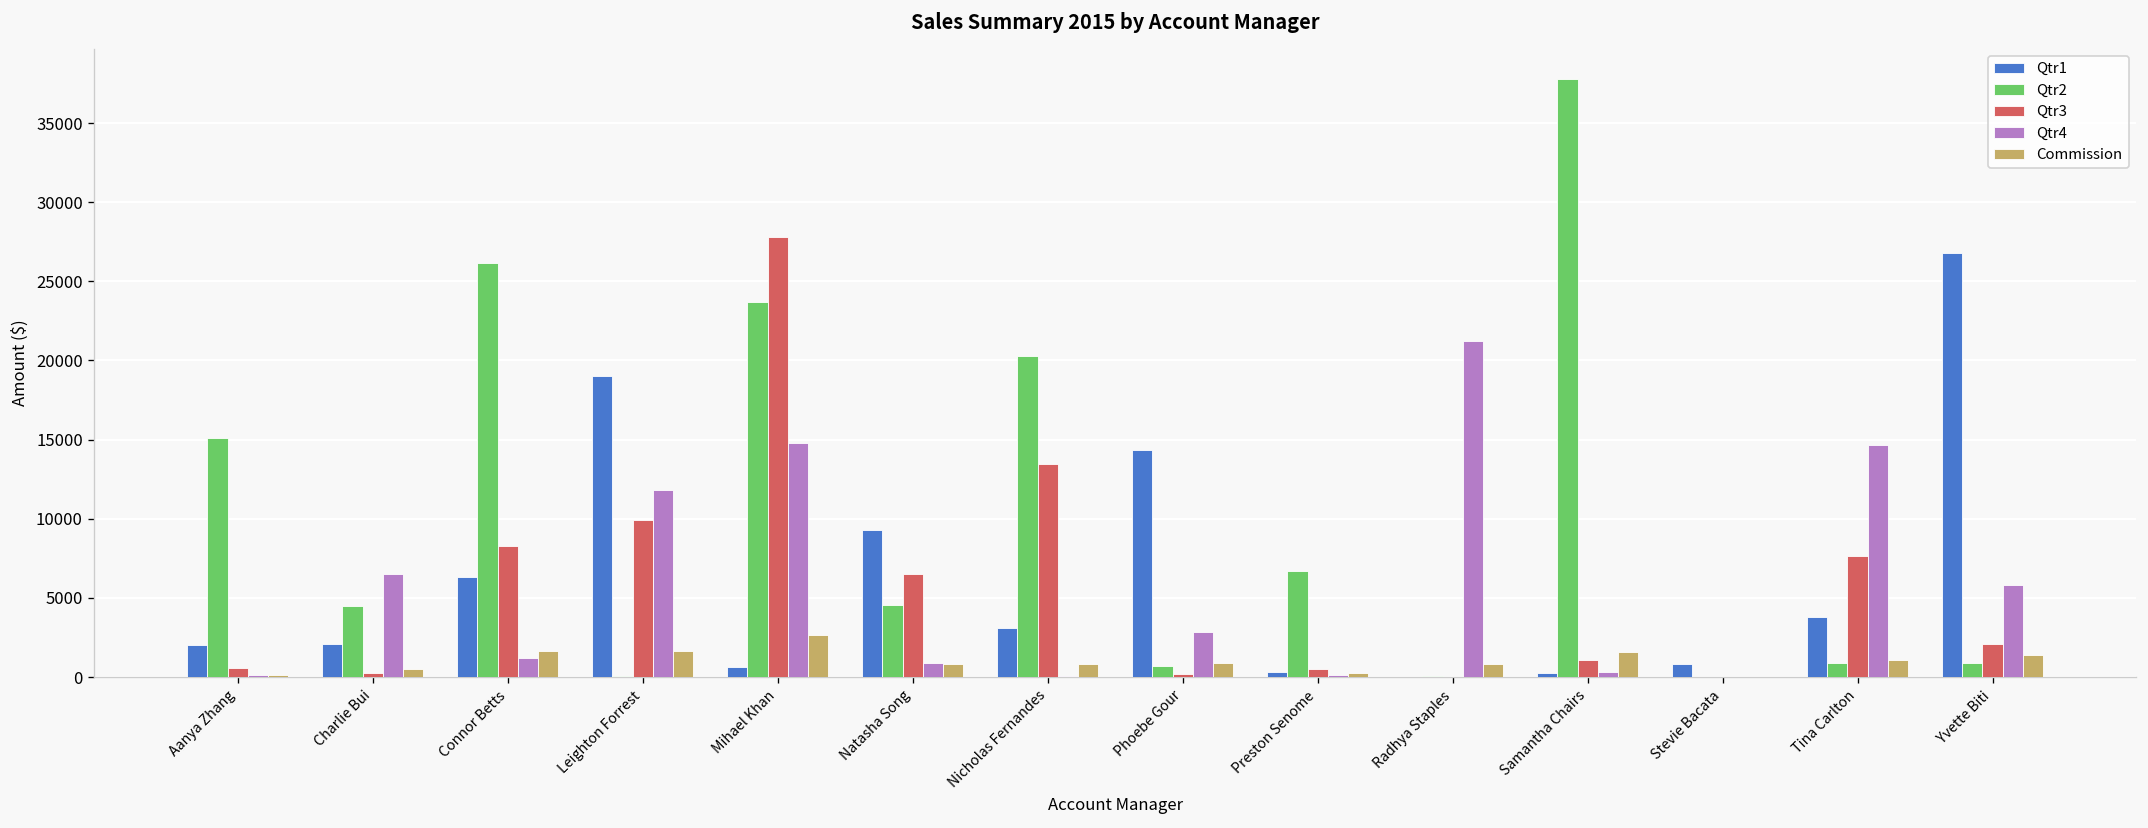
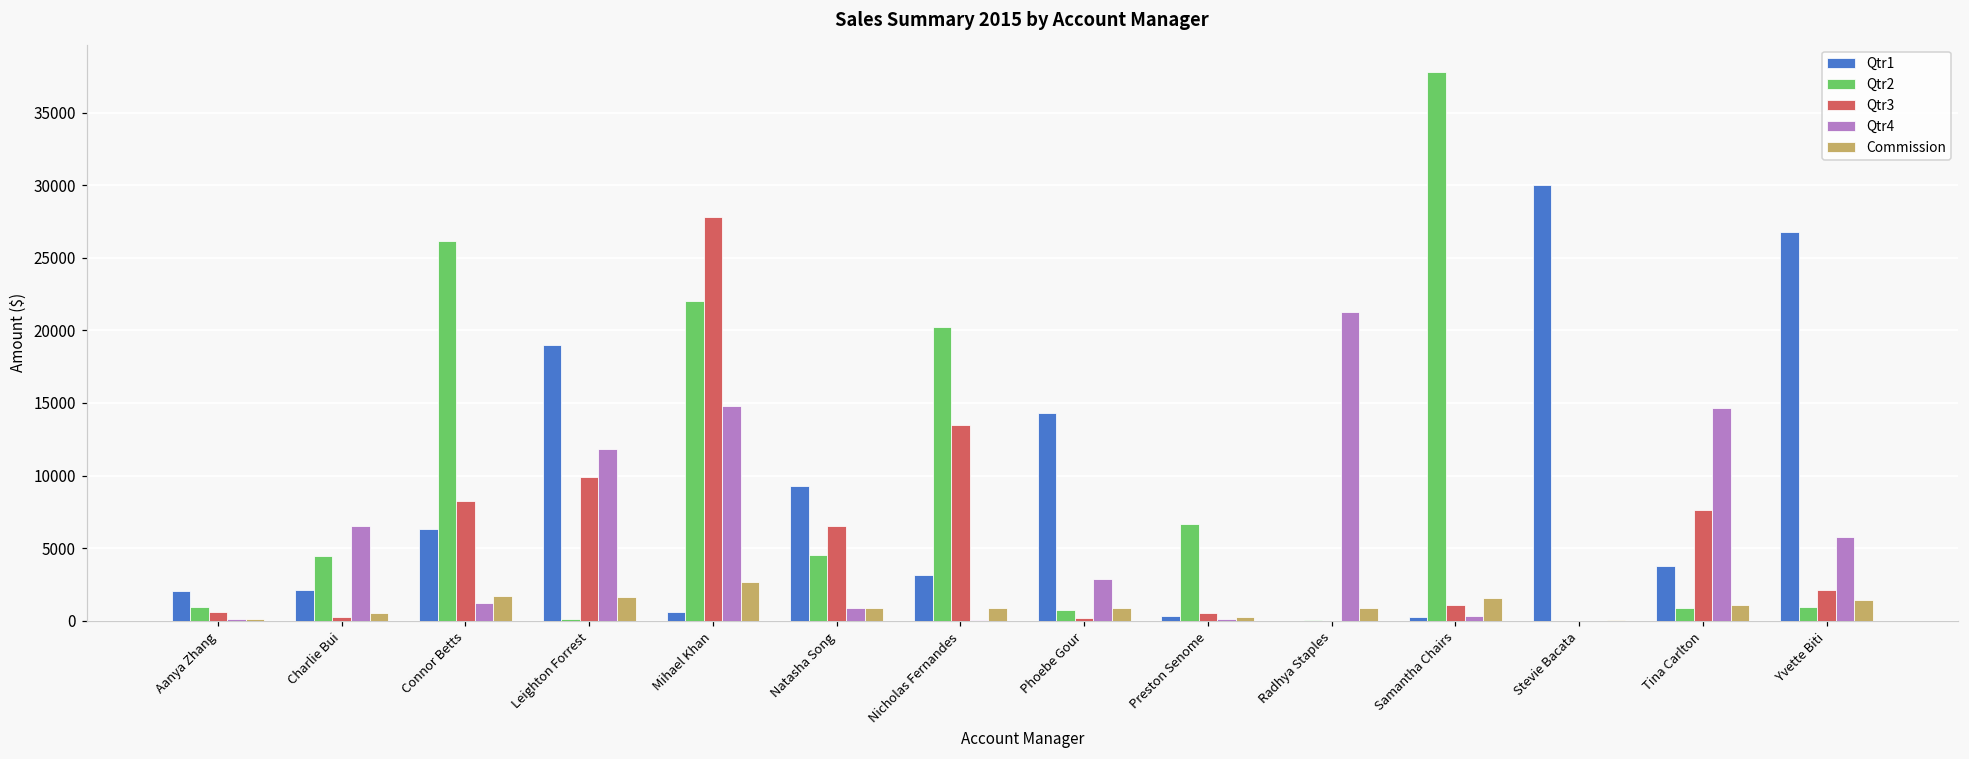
Qtr2, Aanya Zhang: 15100 -> 900
Qtr2, Mihael Khan: 23700 -> 22000
Qtr1, Stevie Bacata: 800 -> 30000
